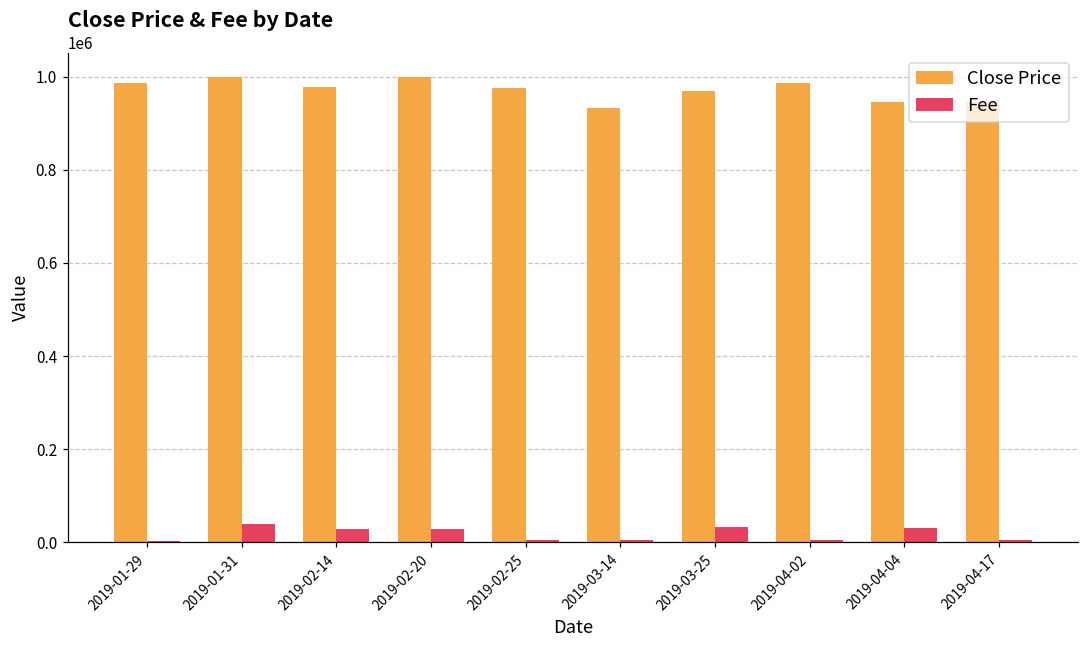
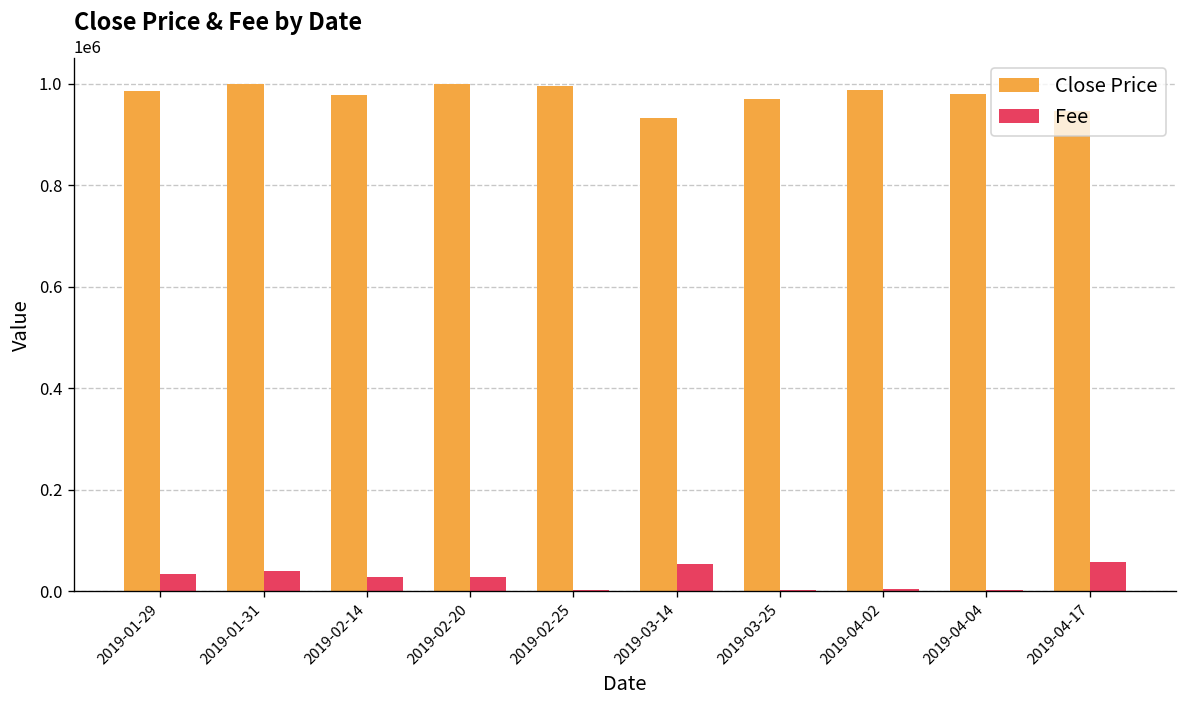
Fee, 2019-01-29: 0 -> 30000
Close Price, 2019-02-25: 980000 -> 1000000
Fee, 2019-03-14: 0 -> 50000
Fee, 2019-03-25: 30000 -> 0
Close Price, 2019-04-04: 950000 -> 980000
Fee, 2019-04-04: 30000 -> 0
Fee, 2019-04-17: 0 -> 60000
